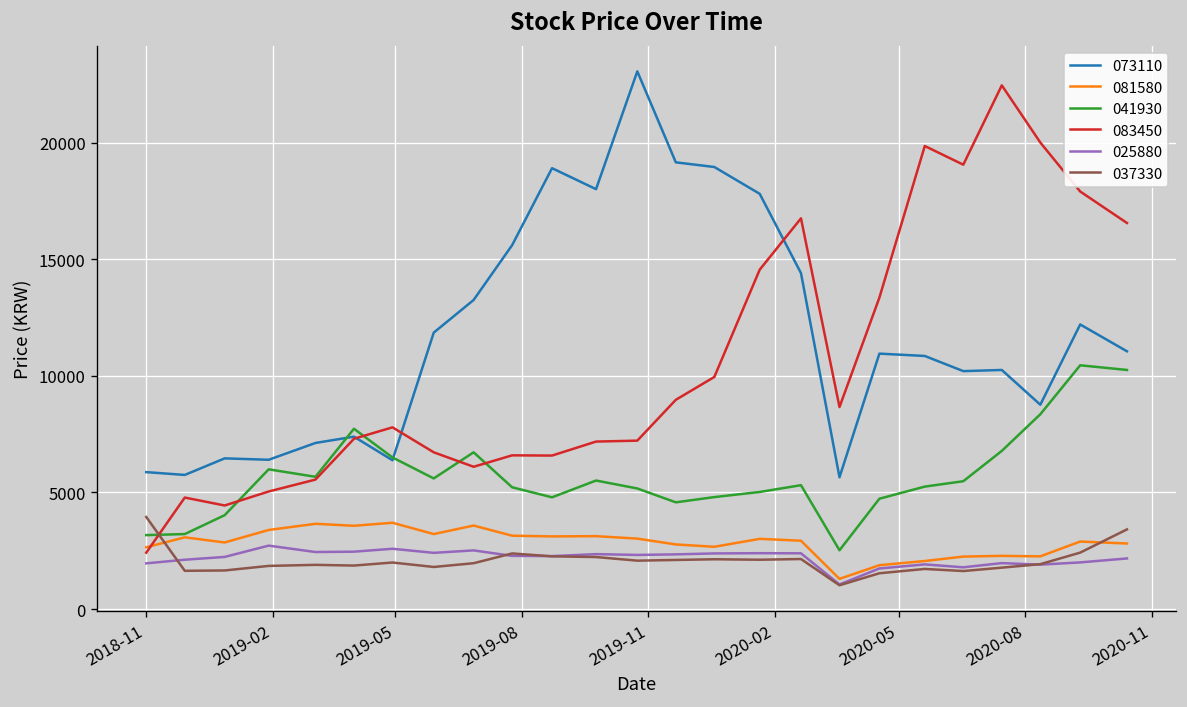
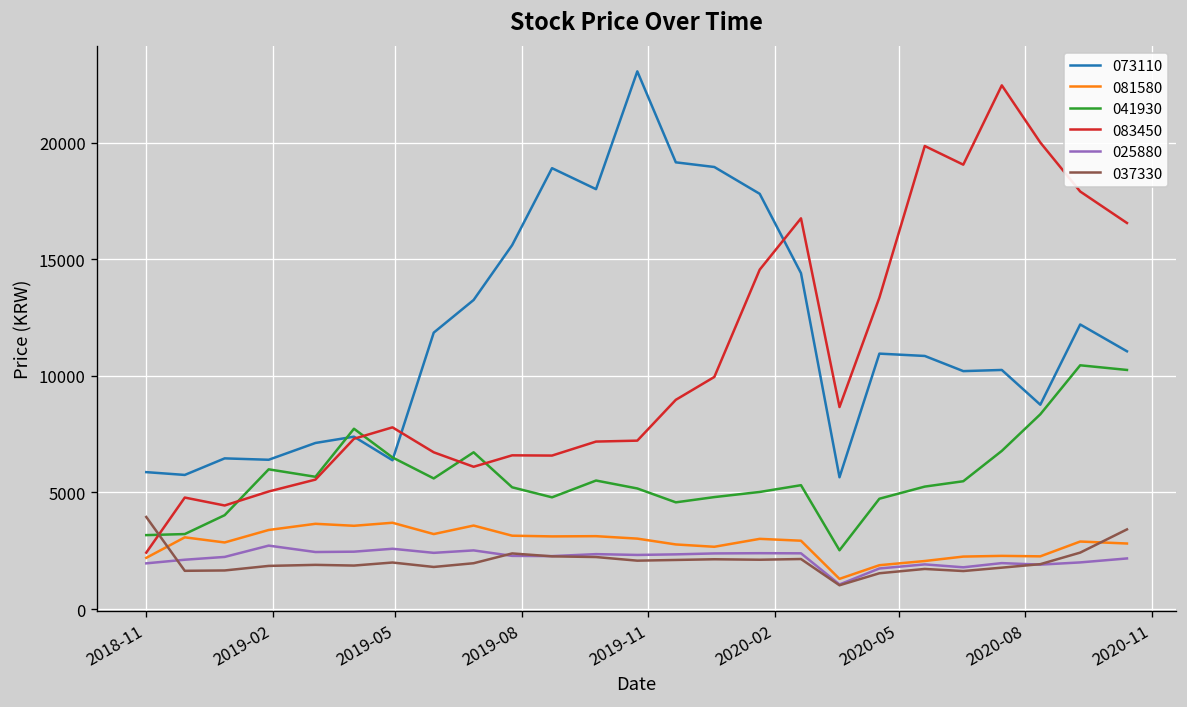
081580, 2018-11: 2700 -> 2200
